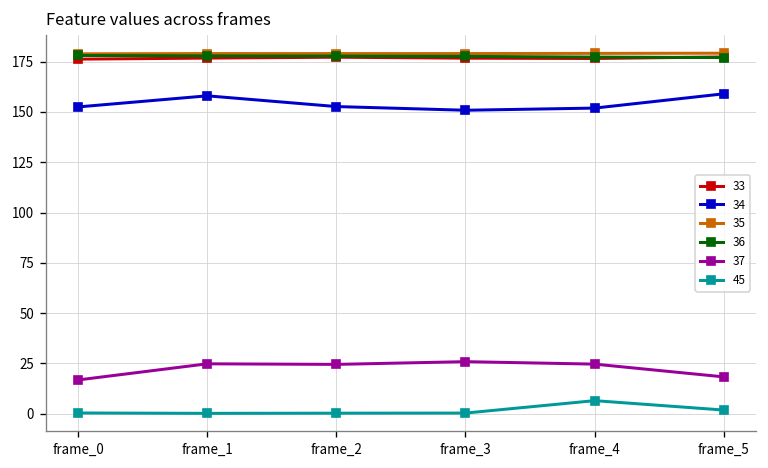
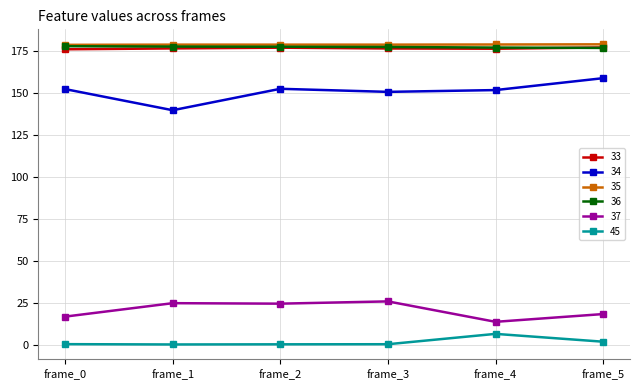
34, frame_1: 158 -> 140
37, frame_4: 25 -> 14
